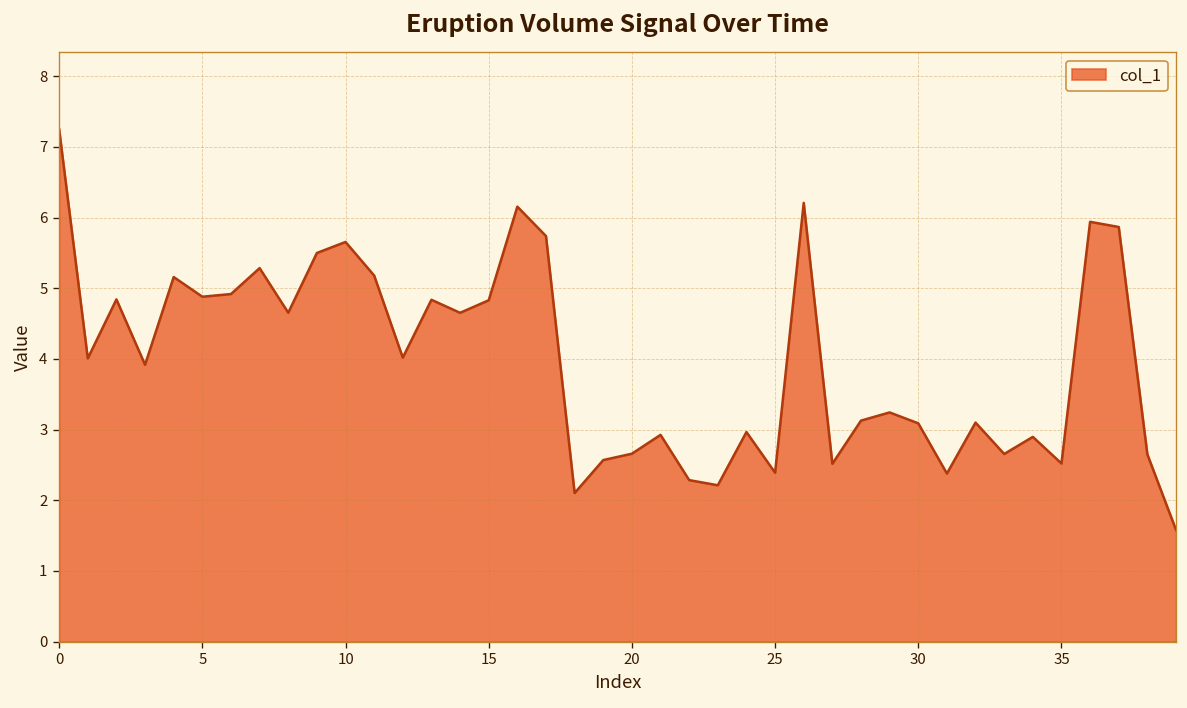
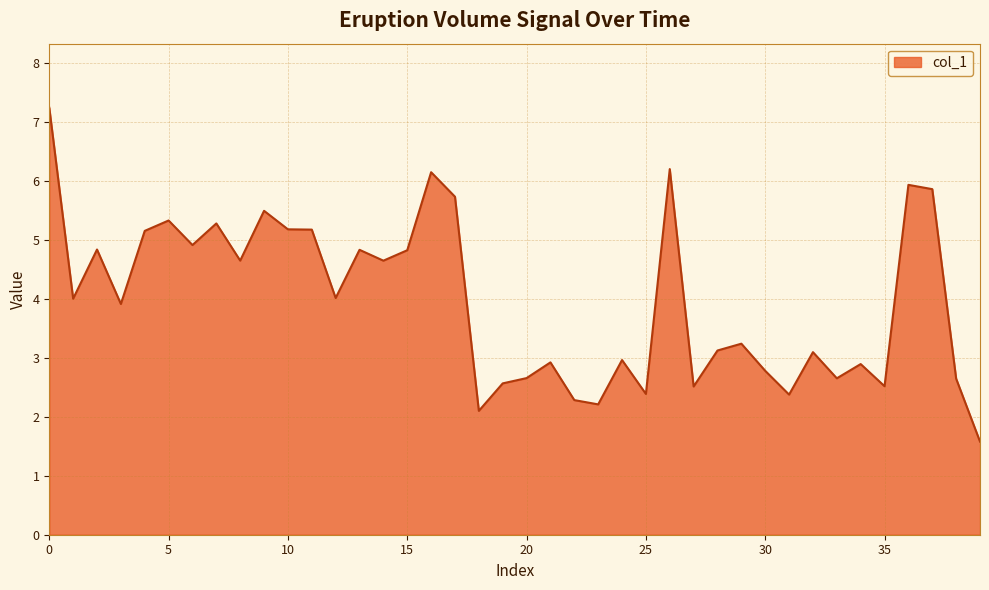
5: 4.9 -> 5.3
10: 5.7 -> 5.2
30: 3.1 -> 2.8
